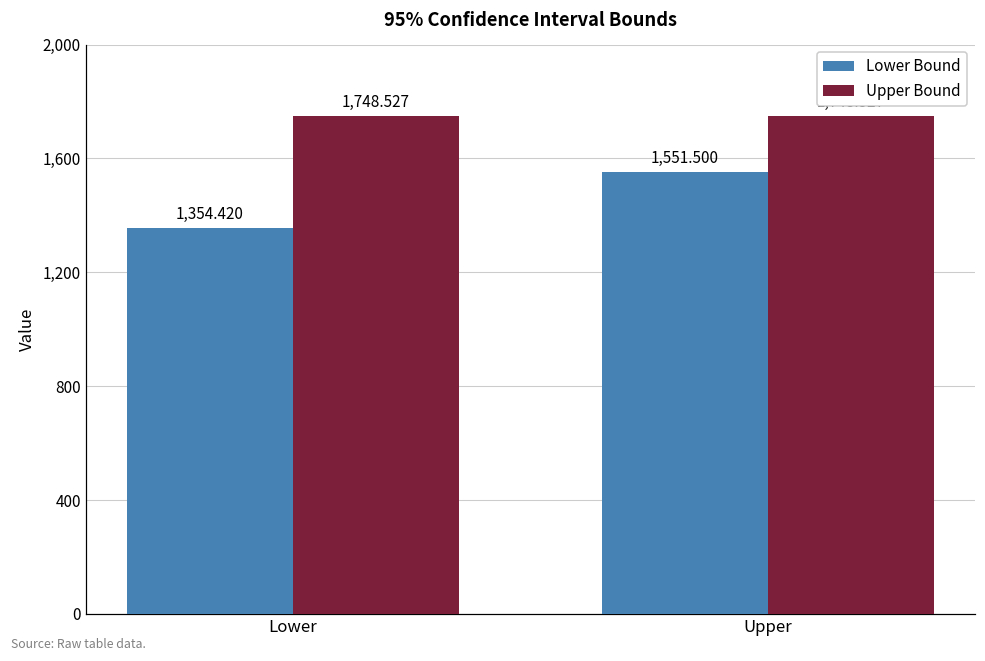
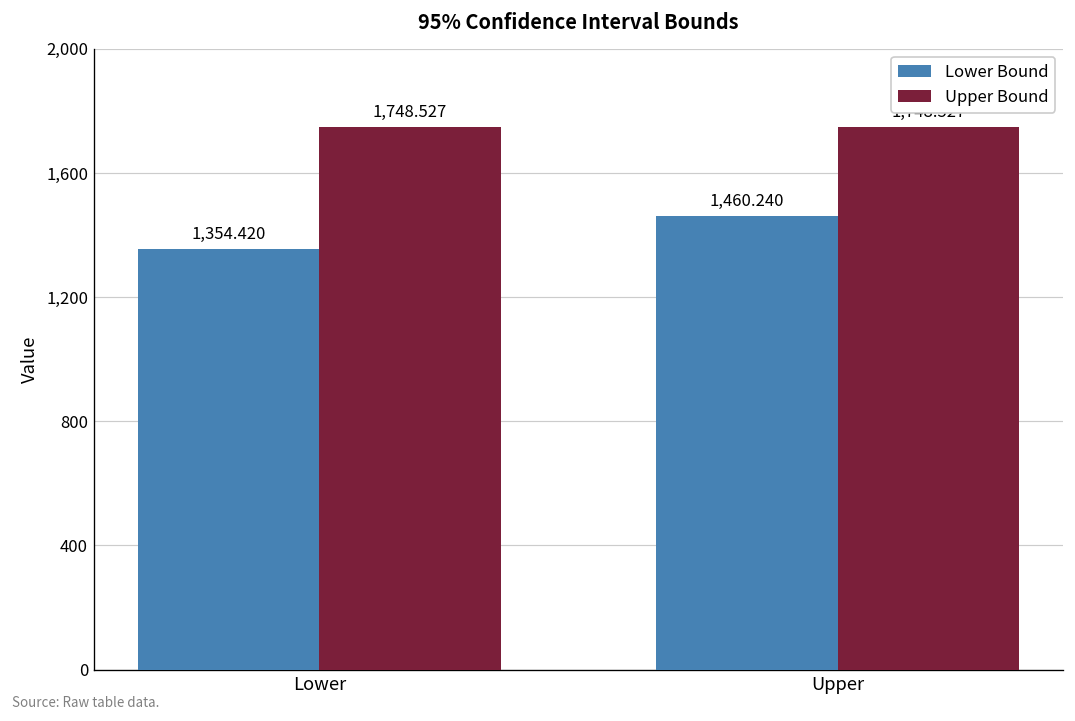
Lower Bound, Upper: 1,551.500 -> 1,460.240
